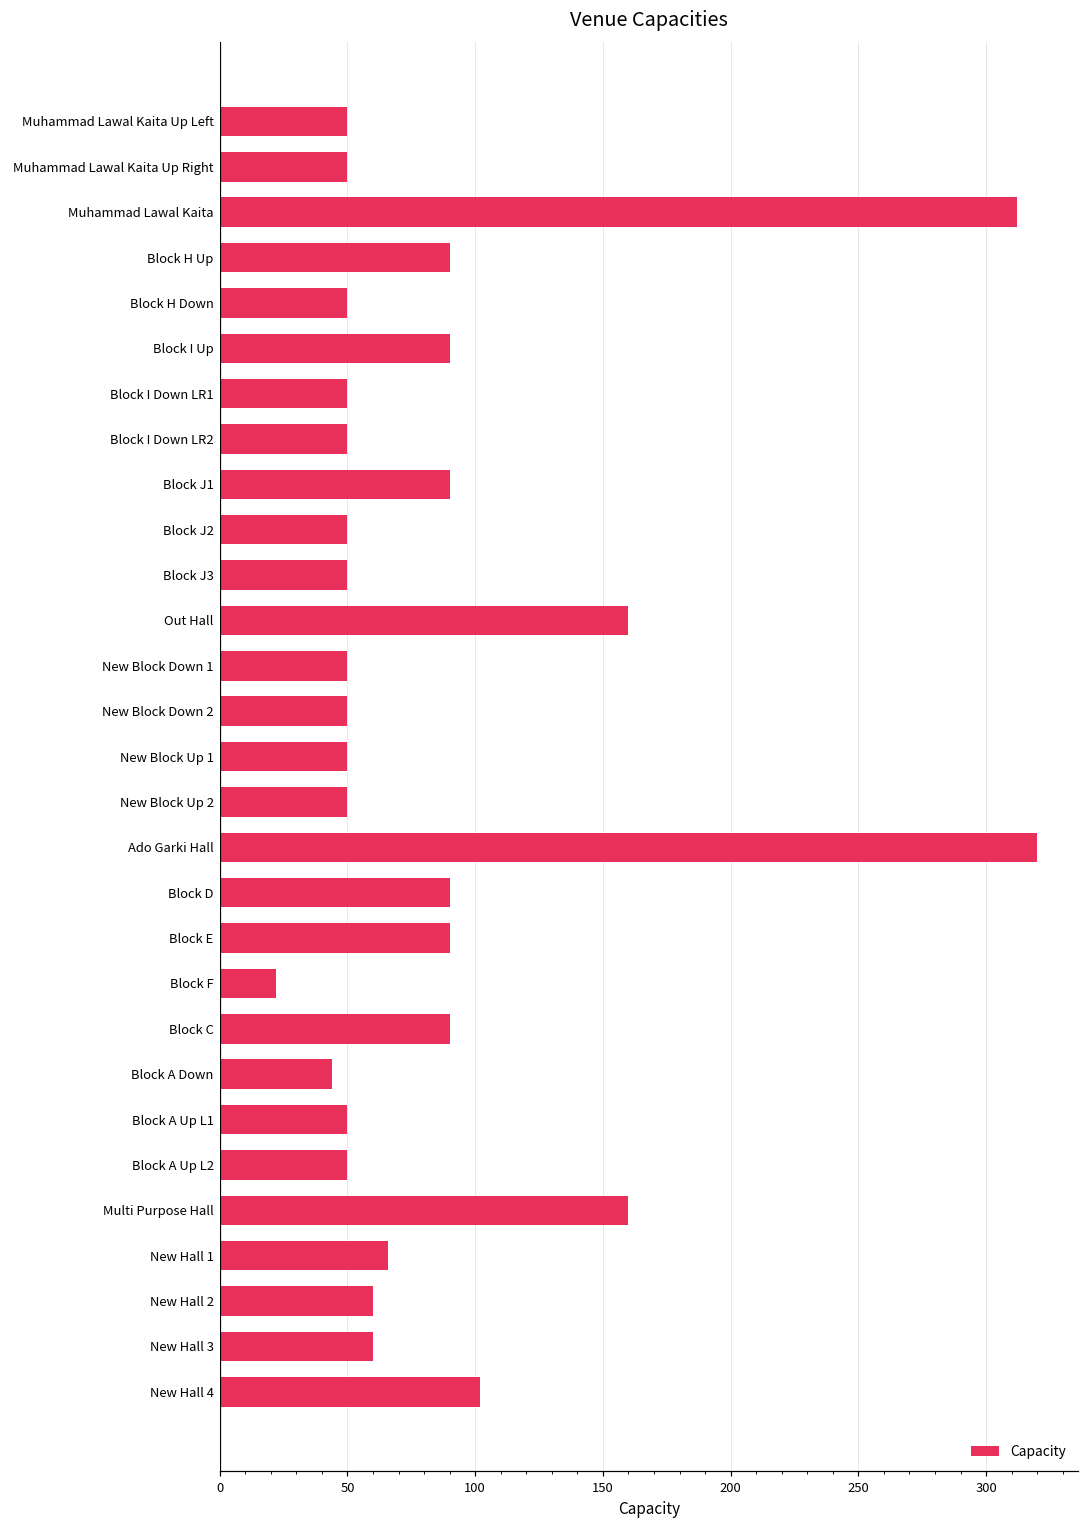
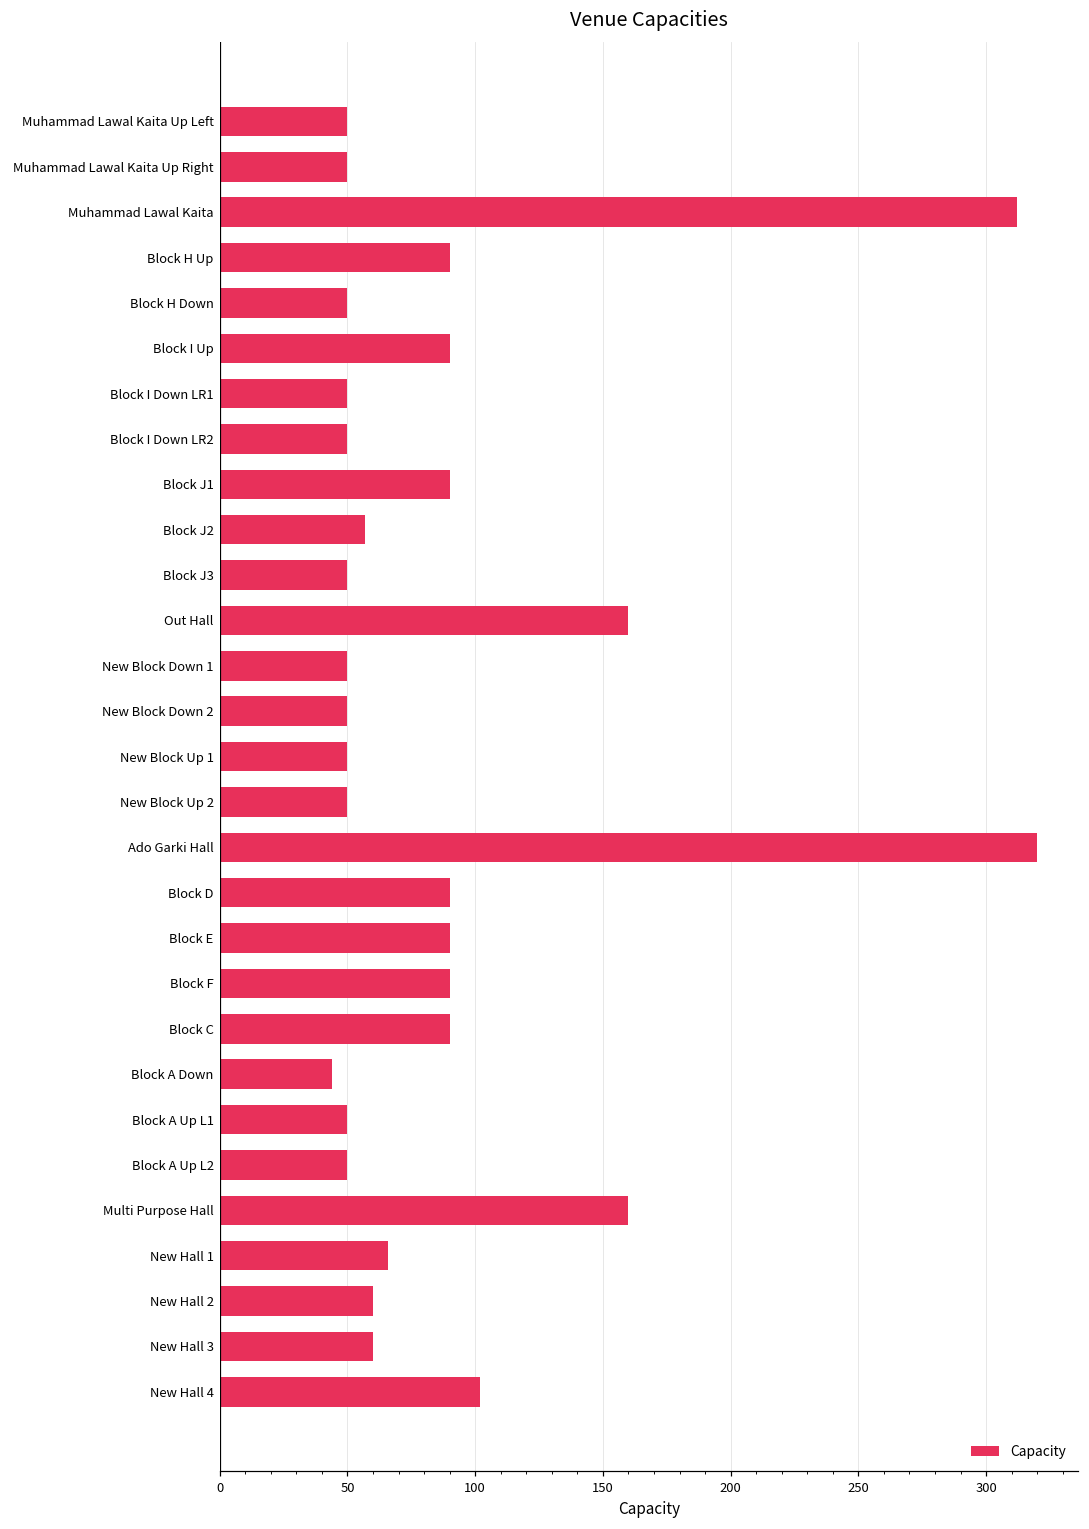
Block J2: 50 -> 57
Block F: 22 -> 90
